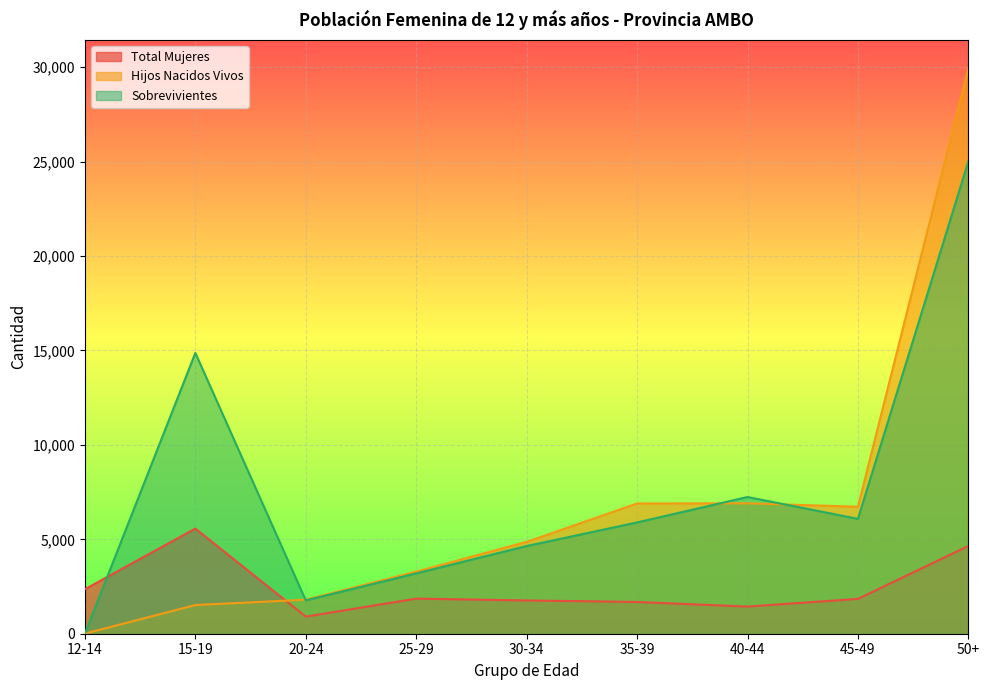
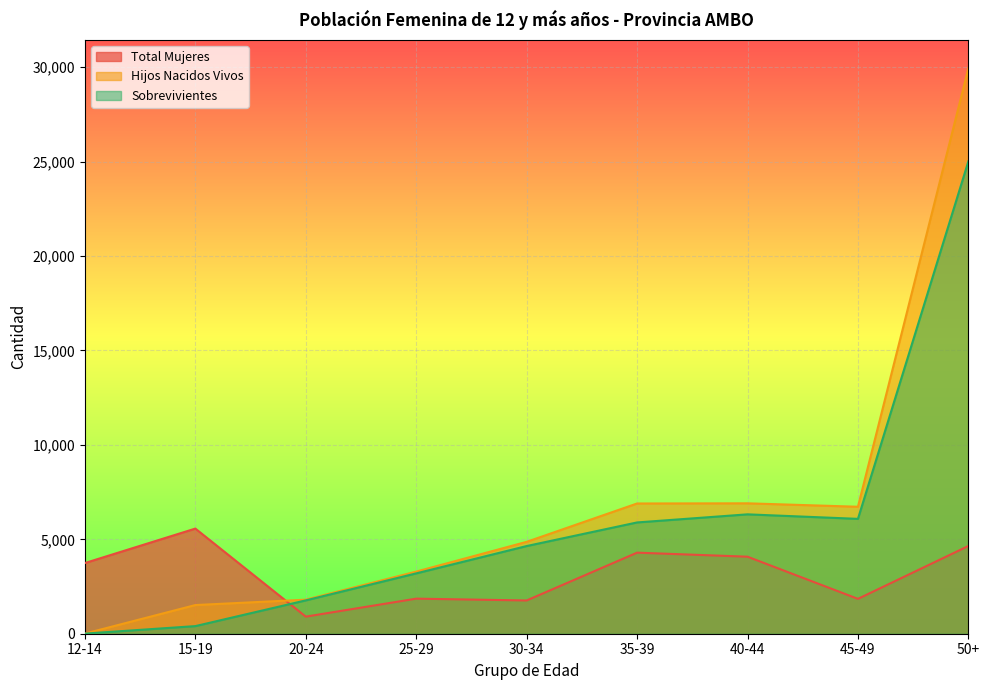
Total Mujeres, 12-14: 2,400 -> 3,700
Sobrevivientes, 15-19: 14,900 -> 400
Total Mujeres, 35-39: 1,700 -> 4,300
Total Mujeres, 40-44: 1,400 -> 4,100
Sobrevivientes, 40-44: 7,200 -> 6,300
